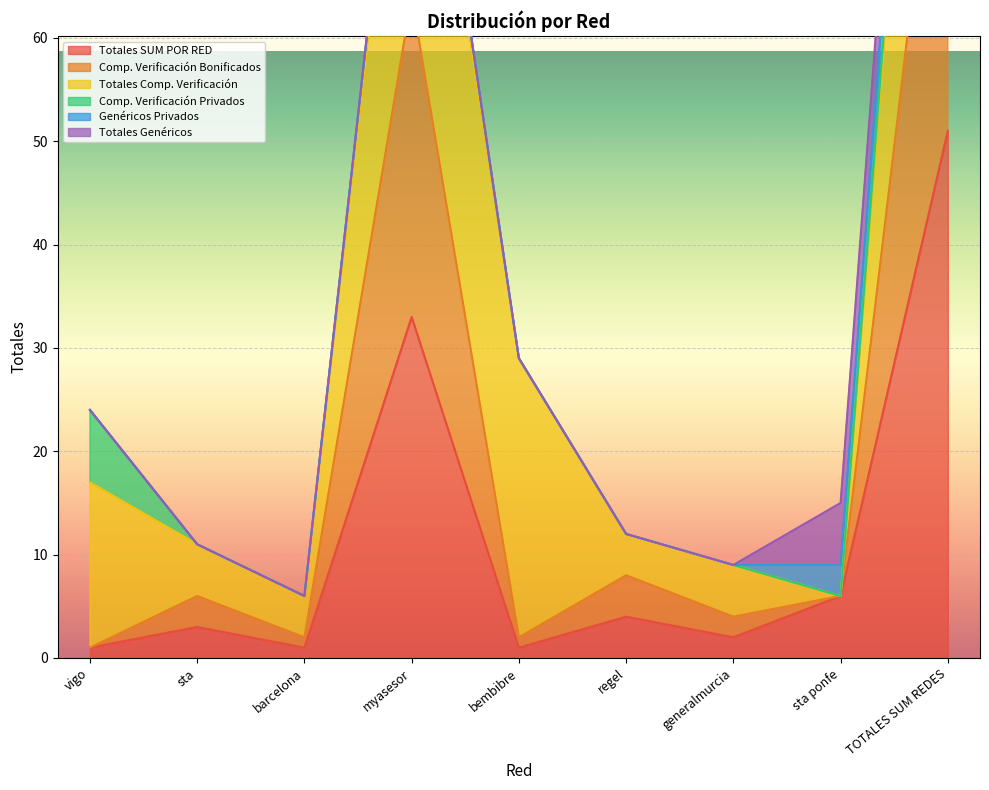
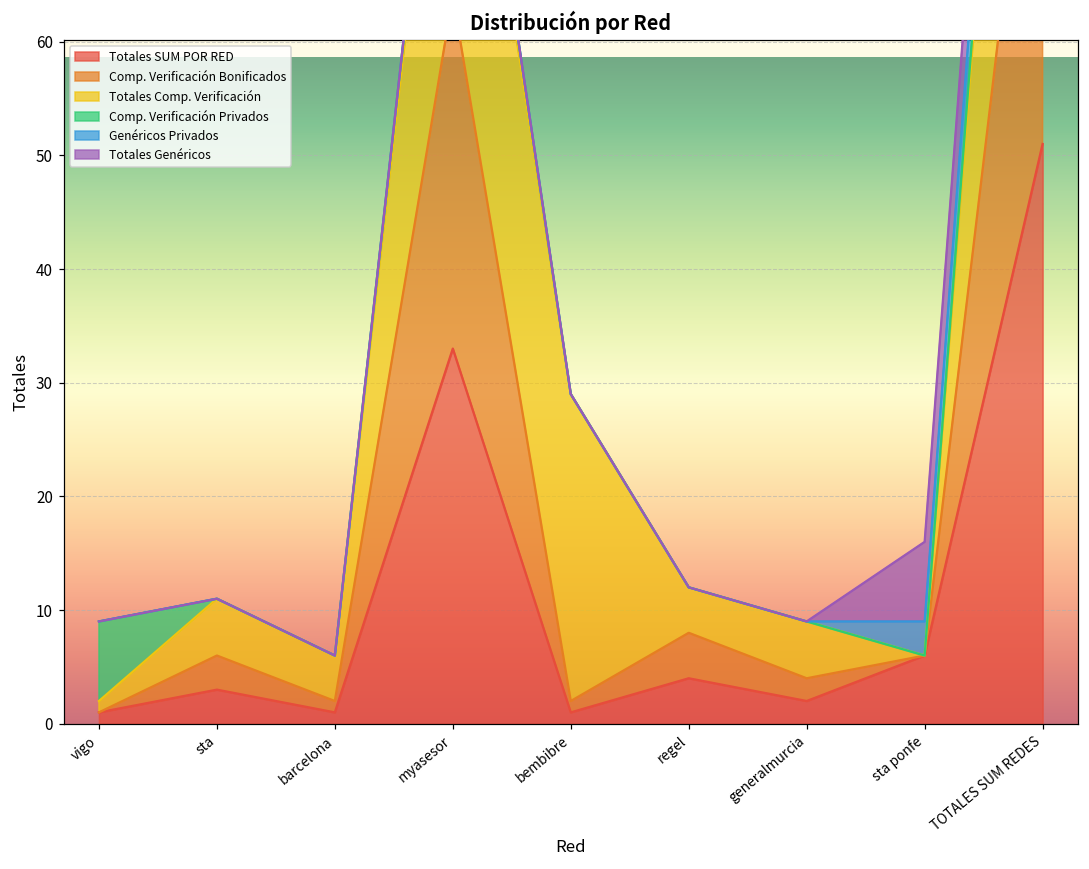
Totales Comp. Verificación, vigo: 16 -> 1
Totales Genéricos, sta ponfe: 6 -> 7
